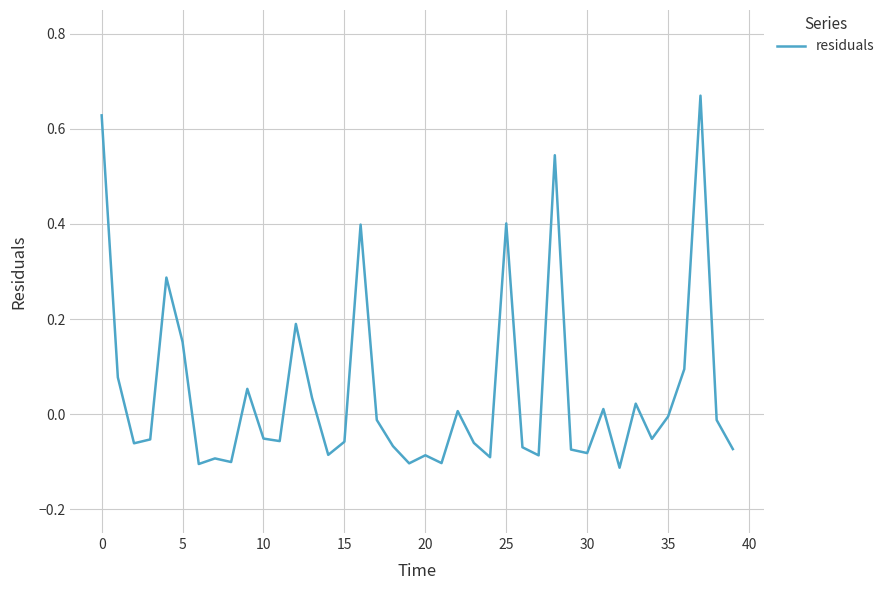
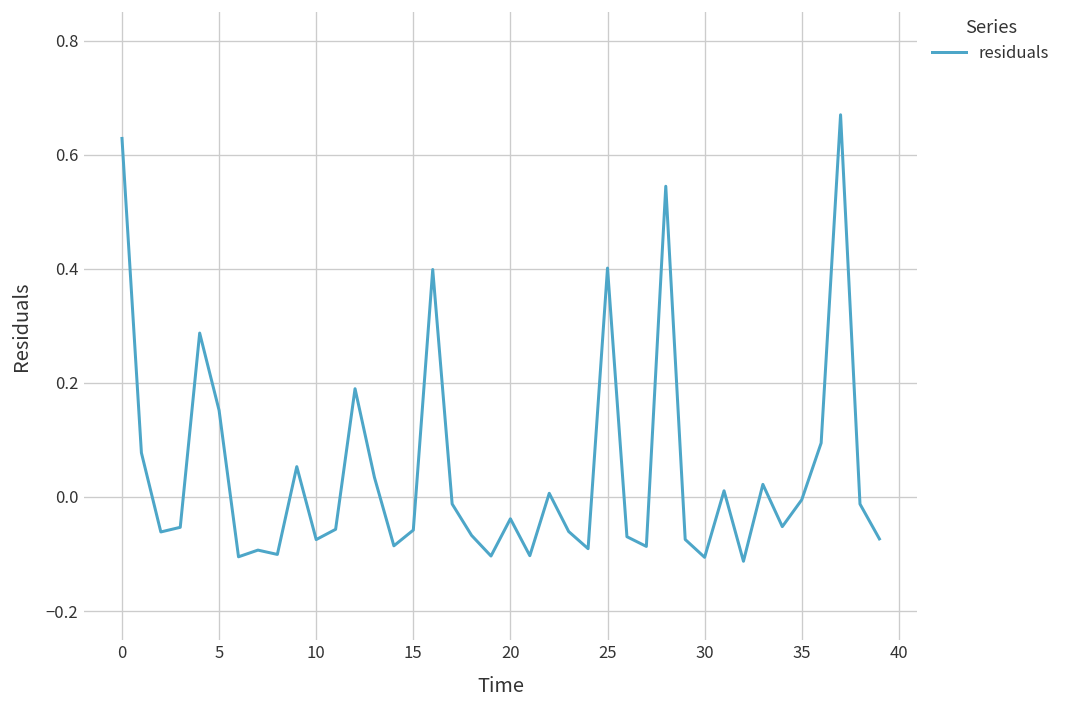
10: -0.05 -> -0.07
20: -0.09 -> -0.04
30: -0.08 -> -0.11
